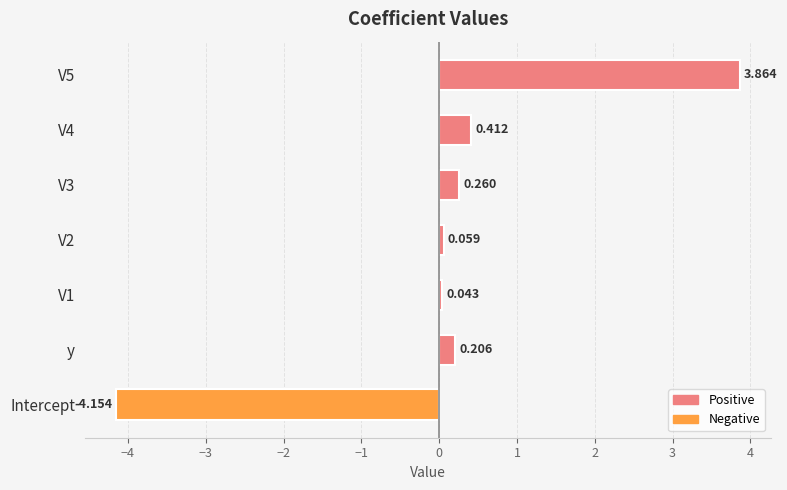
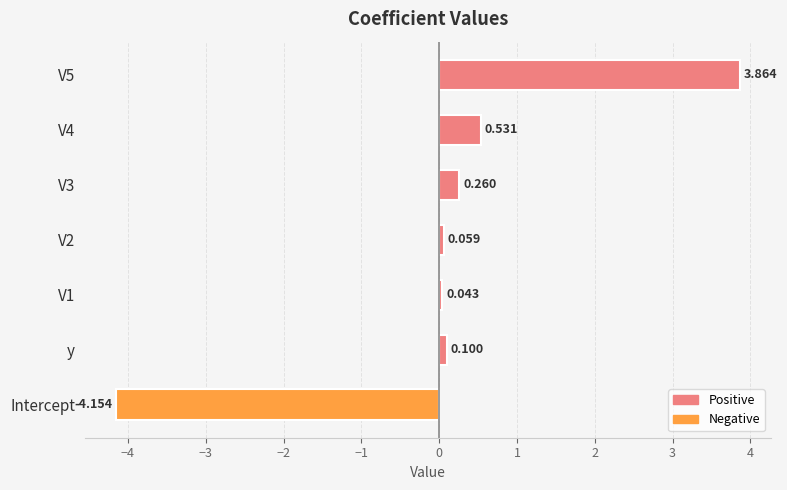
V4: 0.412 -> 0.531
y: 0.206 -> 0.100
